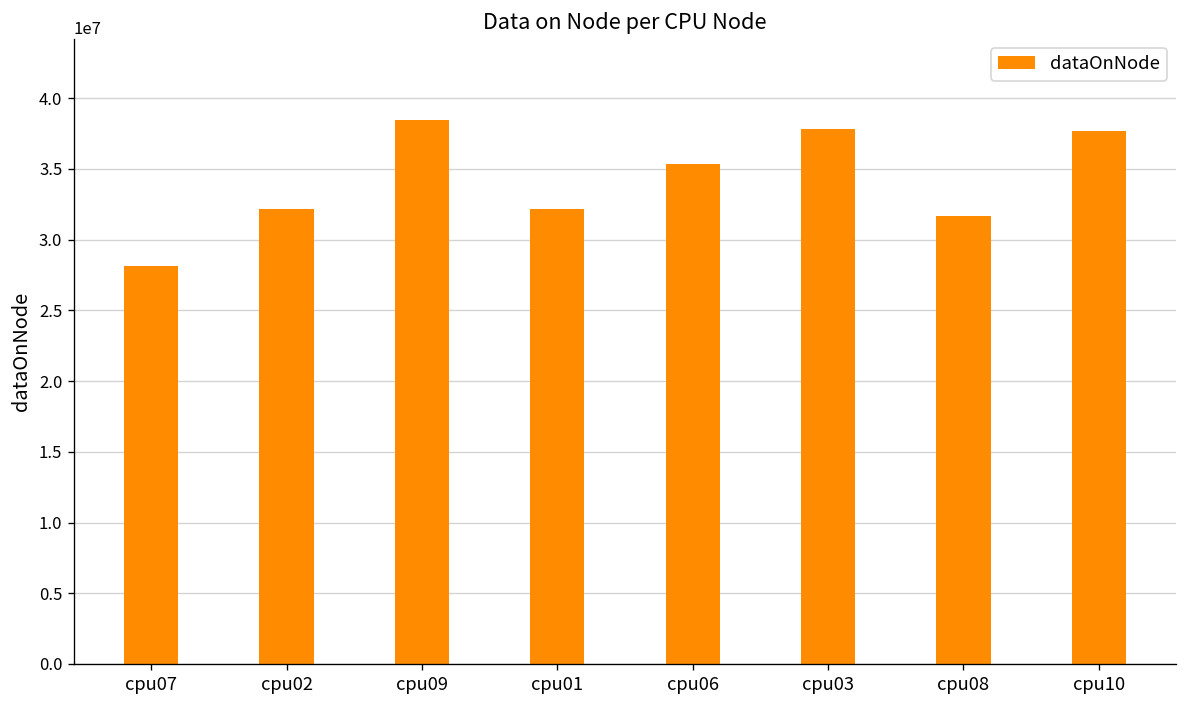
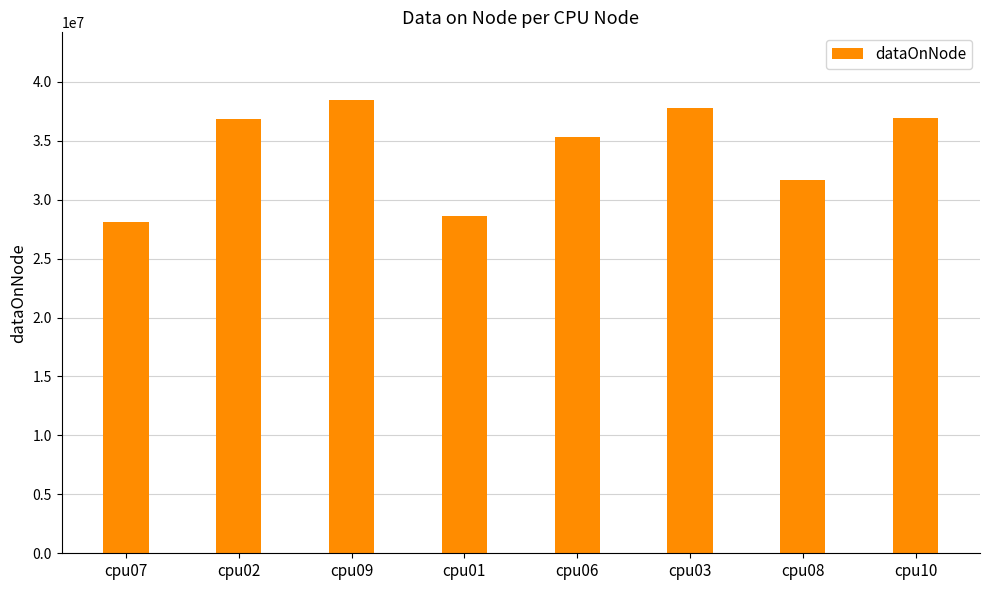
cpu02: 32200000 -> 36800000
cpu01: 32100000 -> 28600000
cpu10: 37700000 -> 36900000
